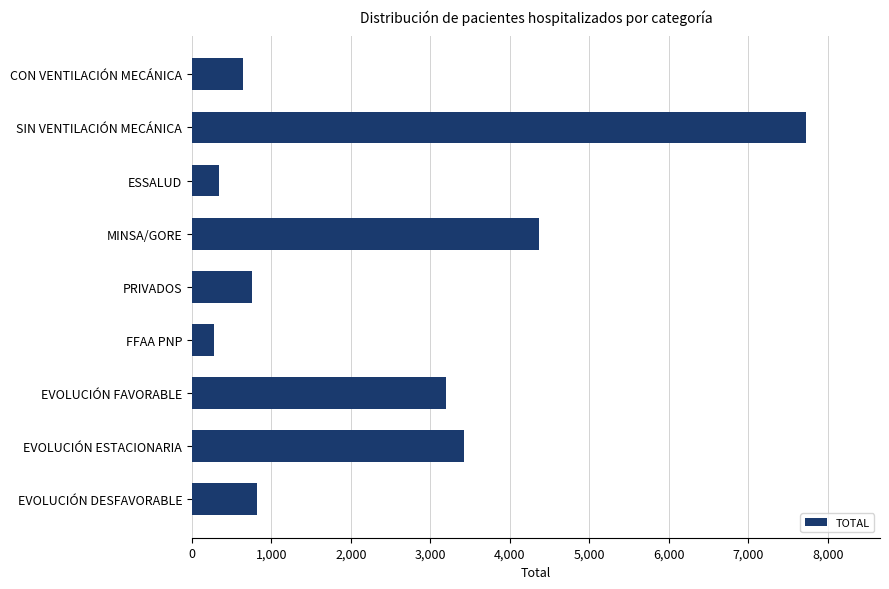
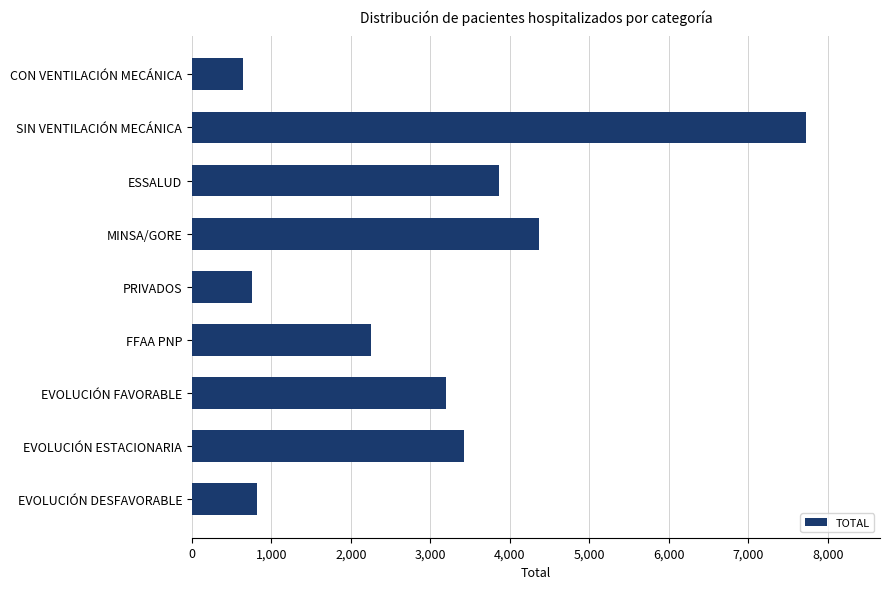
ESSALUD: 300 -> 3,900
FFAA PNP: 300 -> 2,300
